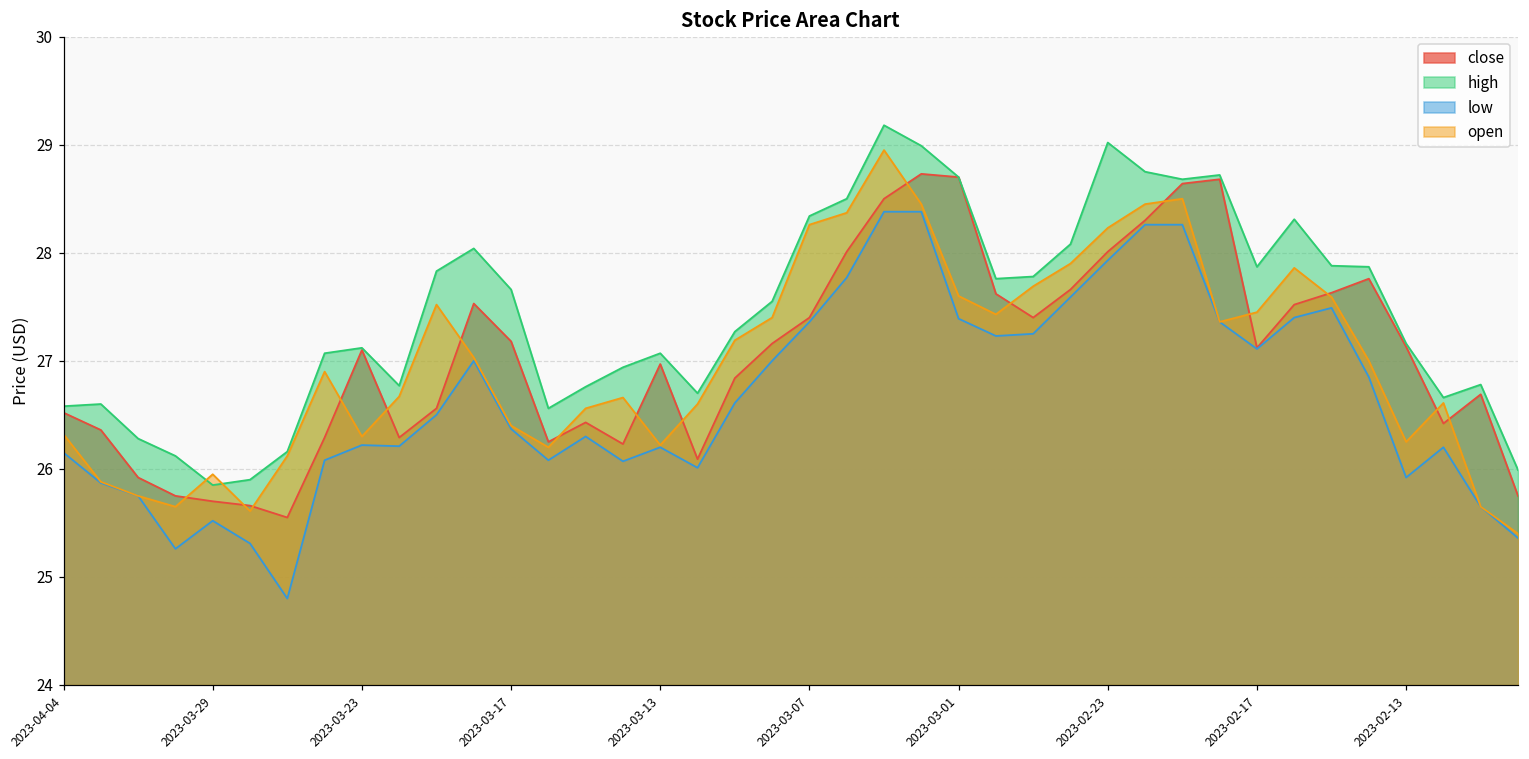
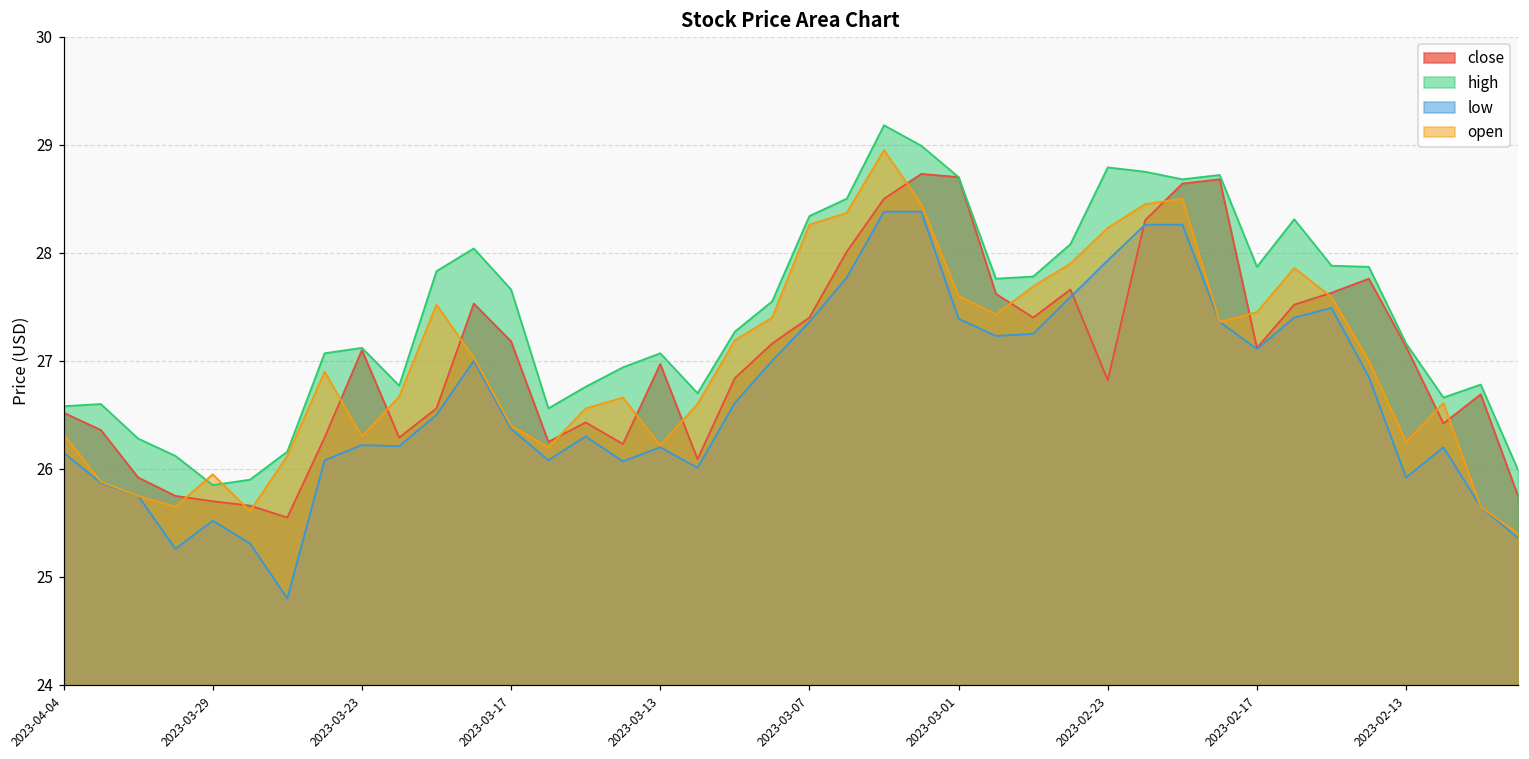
close, 2023-02-23: 28.0 -> 26.8
high, 2023-02-23: 29.0 -> 28.8
